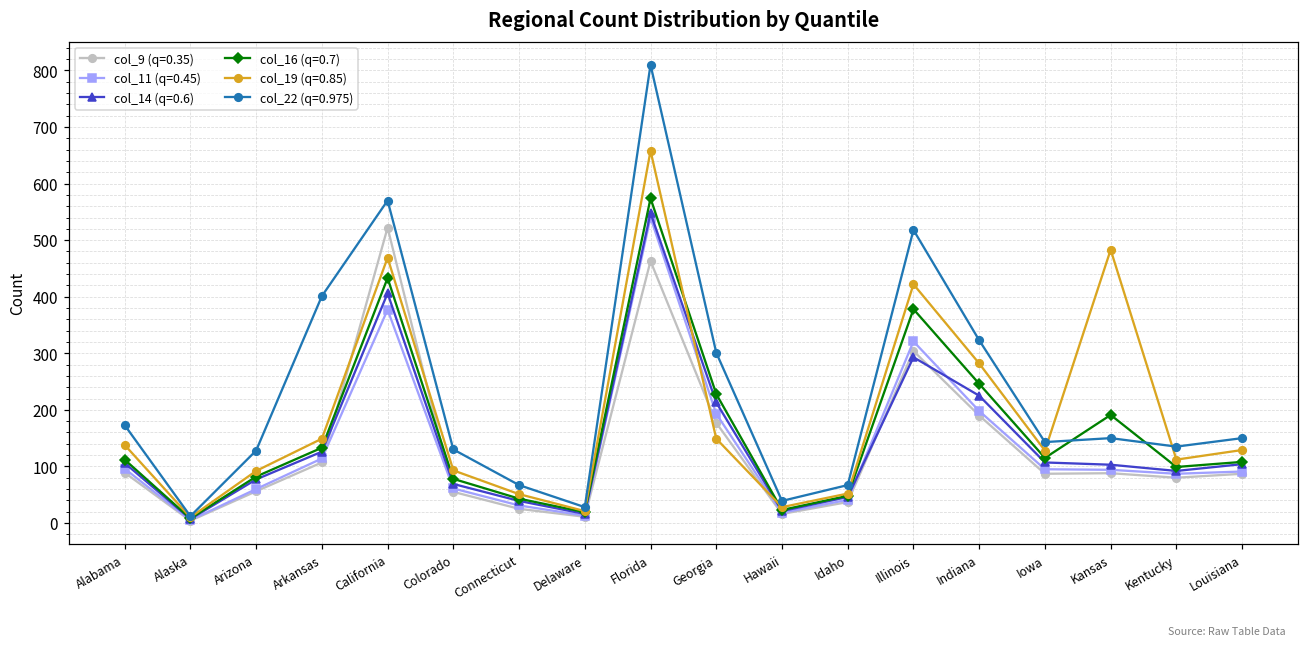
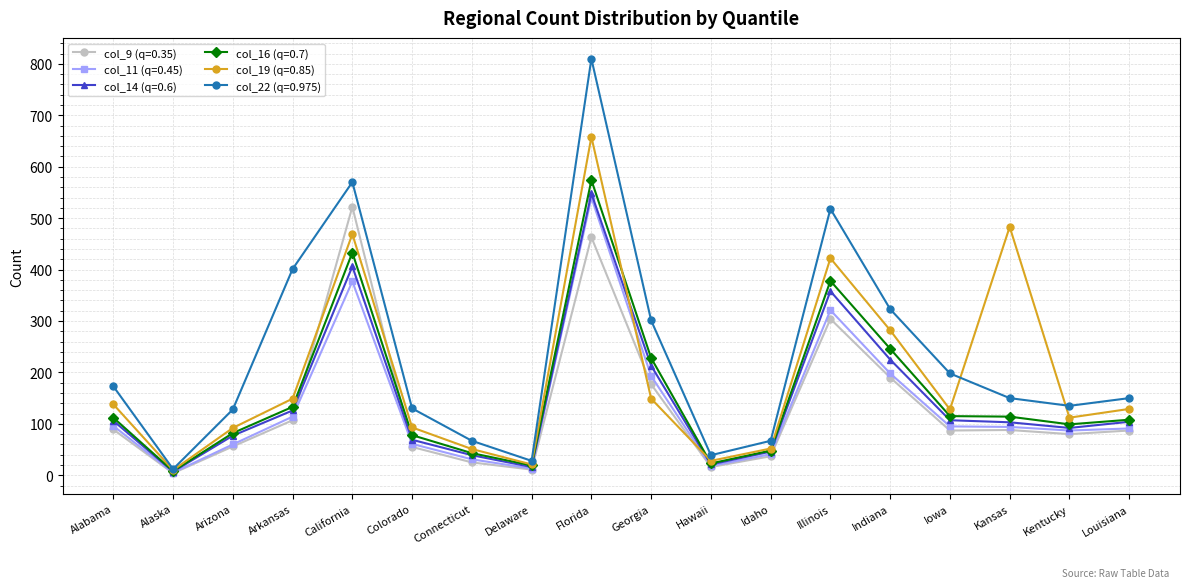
col_14 (q=0.6), Illinois: 290 -> 360
col_22 (q=0.975), Iowa: 140 -> 200
col_16 (q=0.7), Kansas: 190 -> 110
